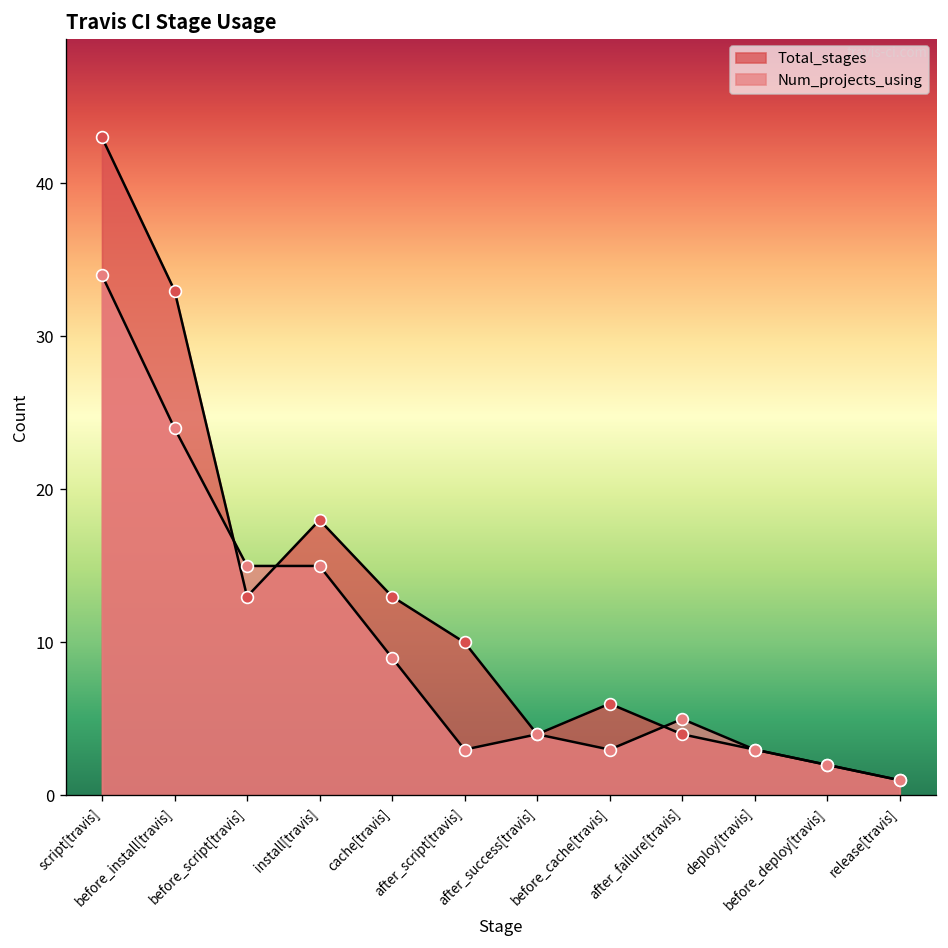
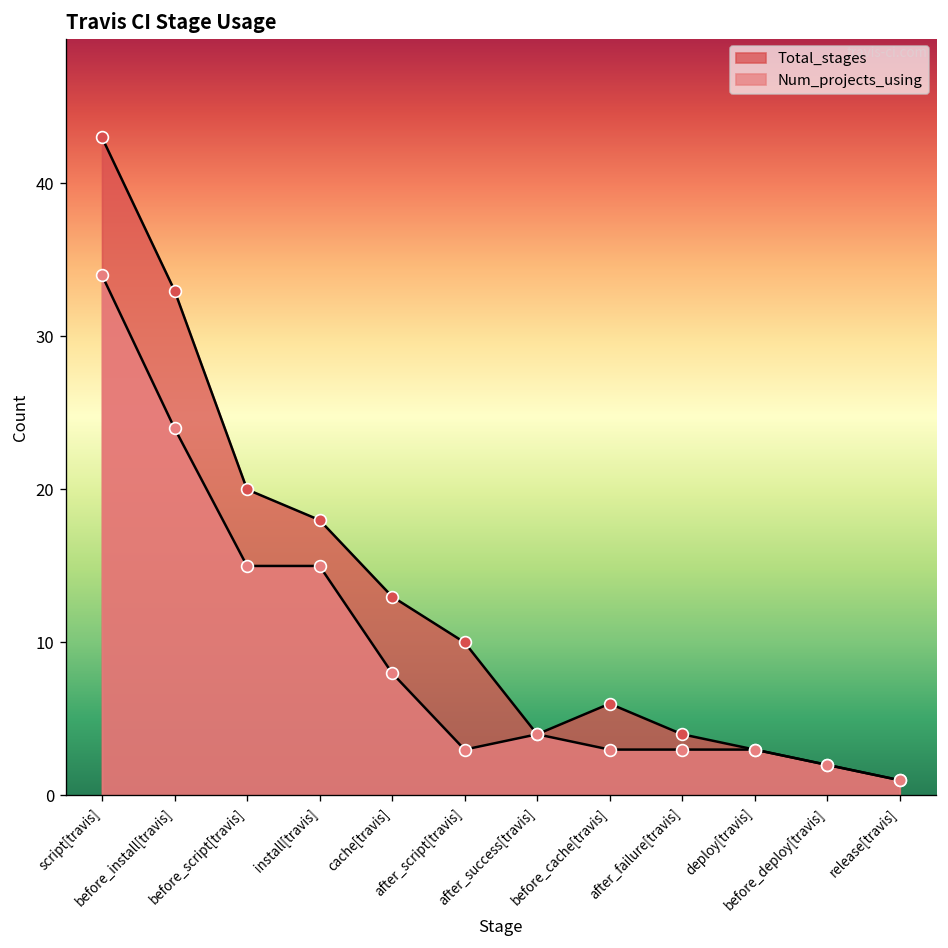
Total_stages, before_script[travis]: 13 -> 20
Num_projects_using, cache[travis]: 9 -> 8
Num_projects_using, after_failure[travis]: 5 -> 3
